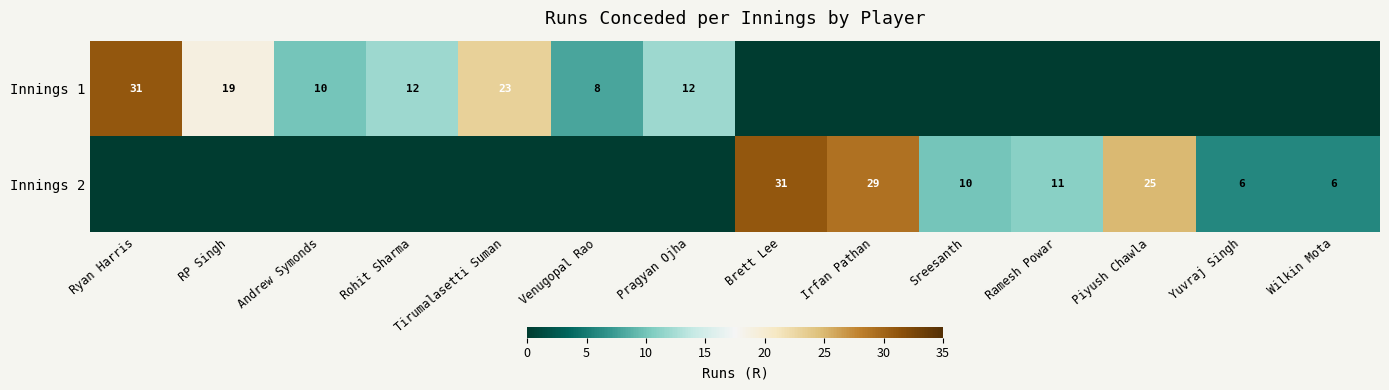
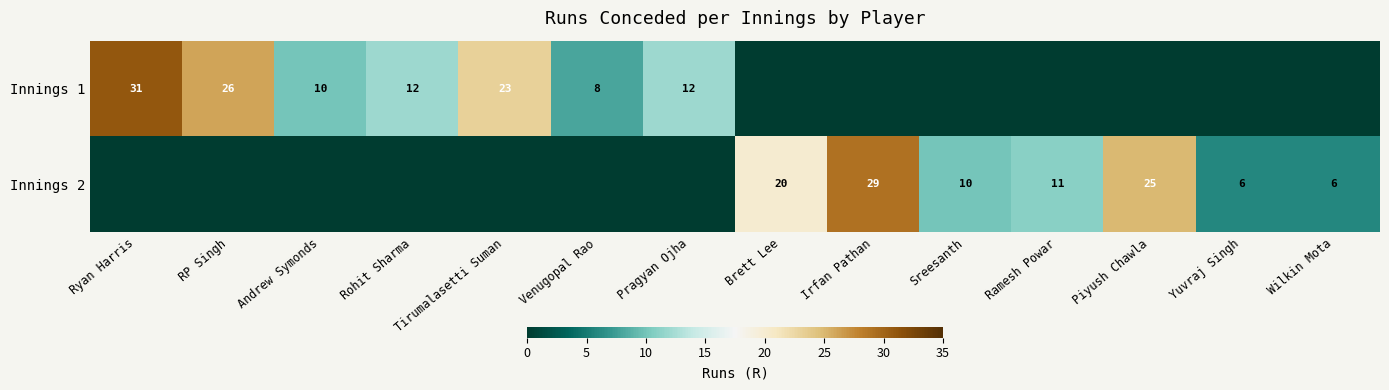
Innings 1, RP Singh: 19 -> 26
Innings 2, Brett Lee: 31 -> 20
